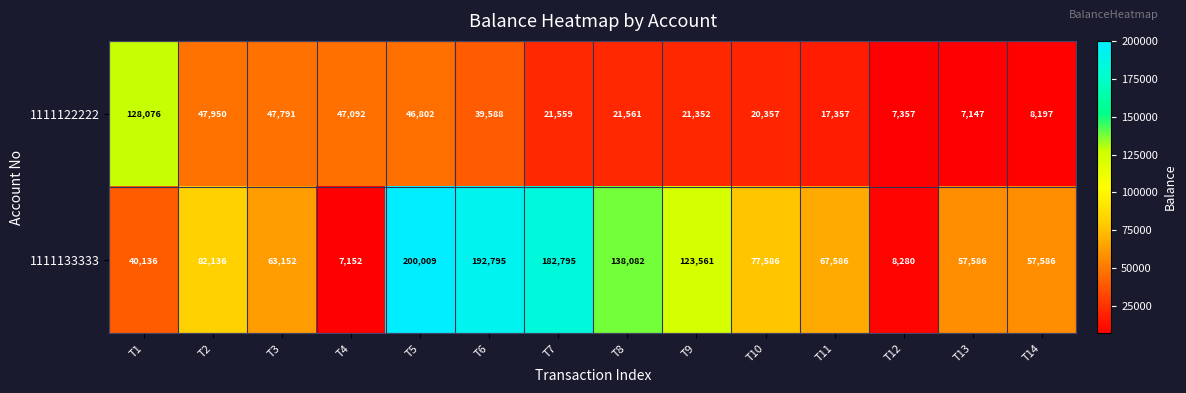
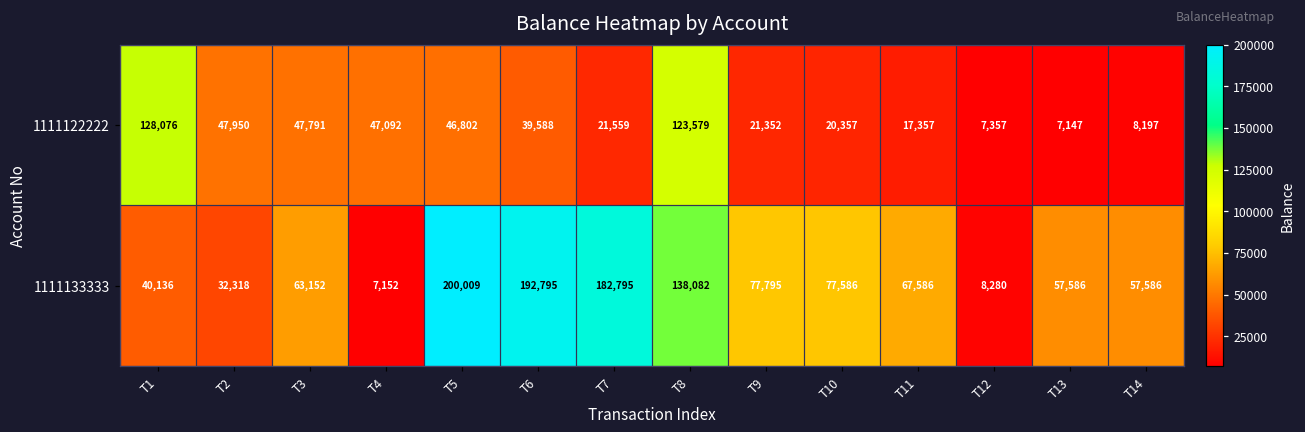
1111122222, T8: 21,561 -> 123,579
1111133333, T2: 82,136 -> 32,318
1111133333, T9: 123,561 -> 77,795
